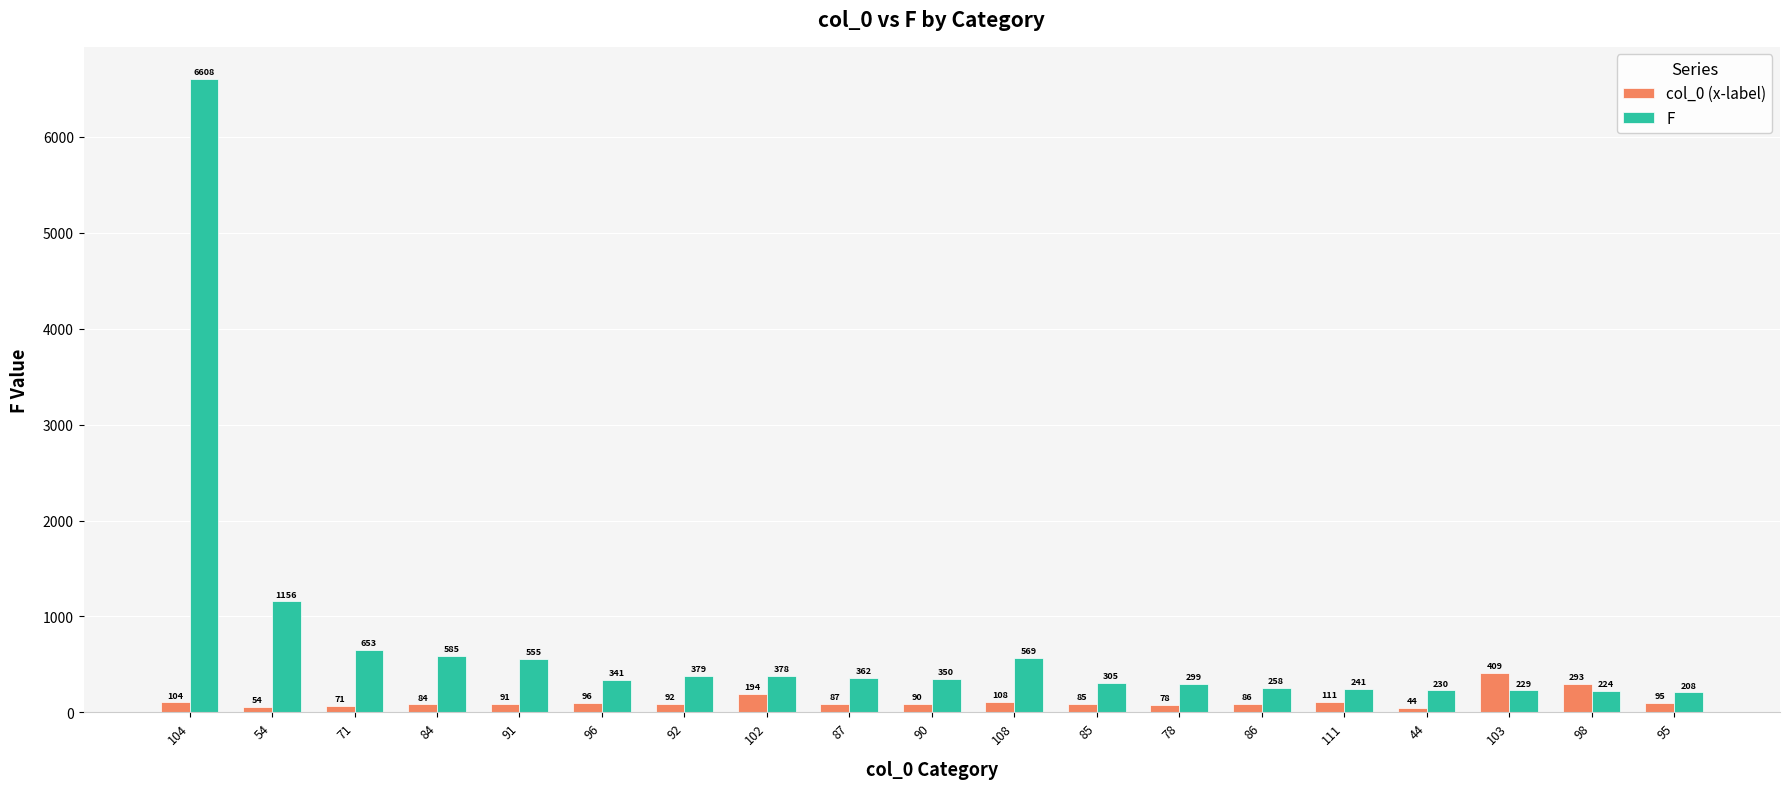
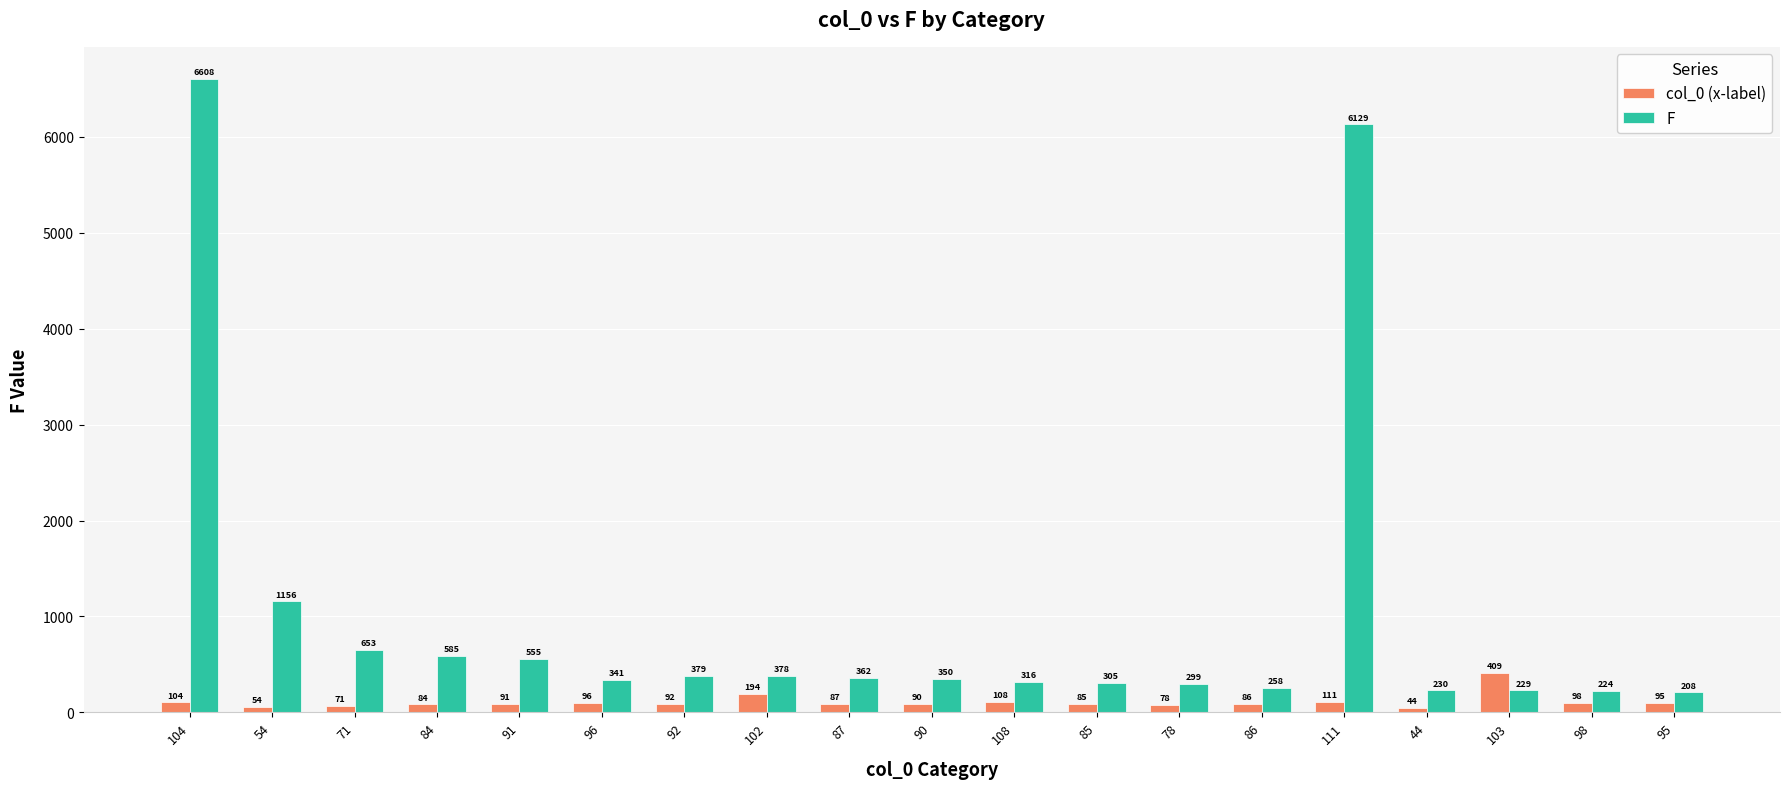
F, 108: 569 -> 316
F, 111: 241 -> 6129
col_0 (x-label), 98: 293 -> 98
